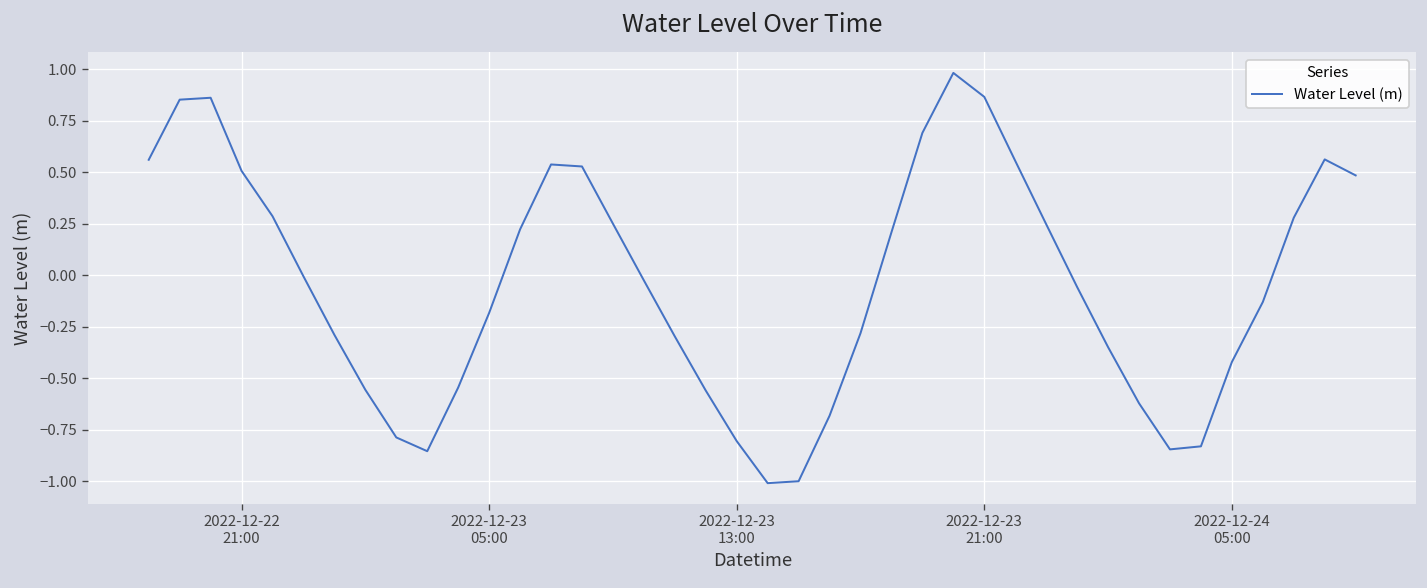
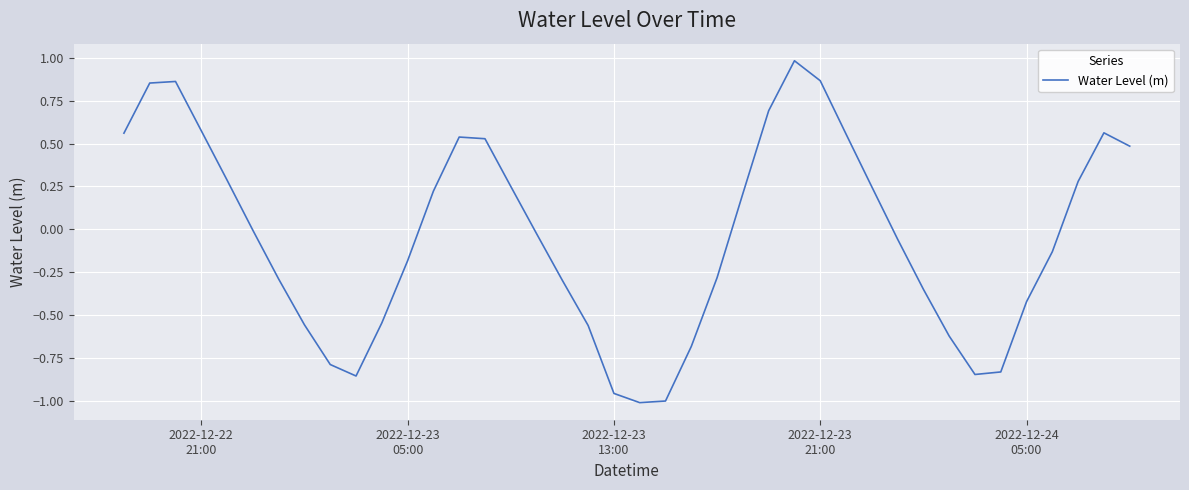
2022-12-22 21:00: 0.51 -> 0.57
2022-12-23 13:00: -0.81 -> -0.96
